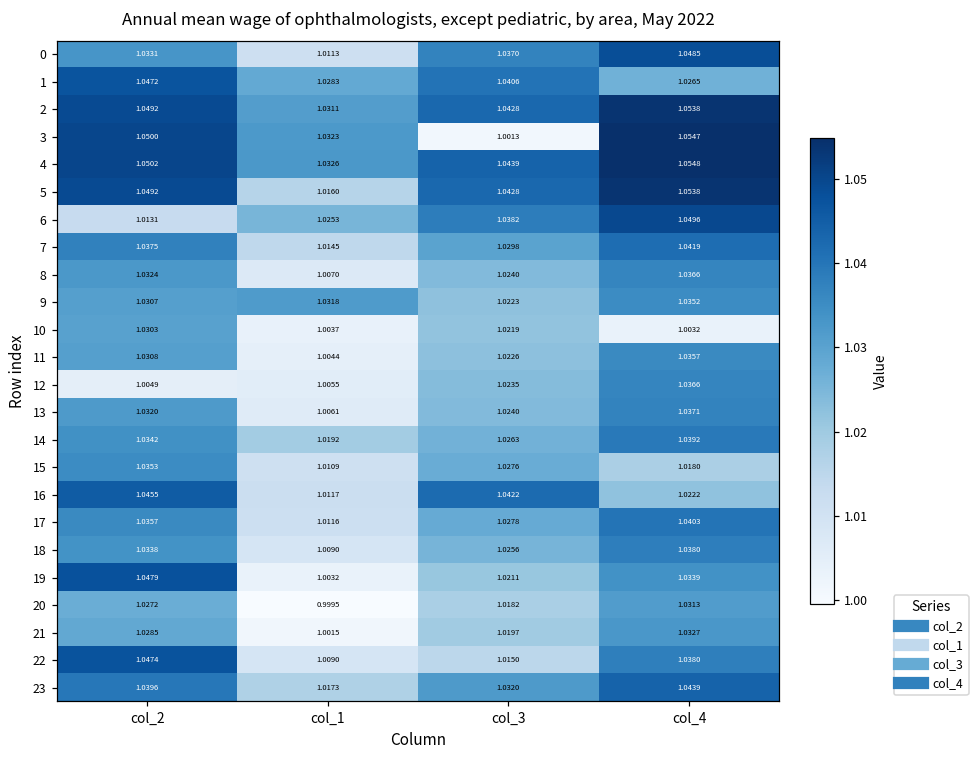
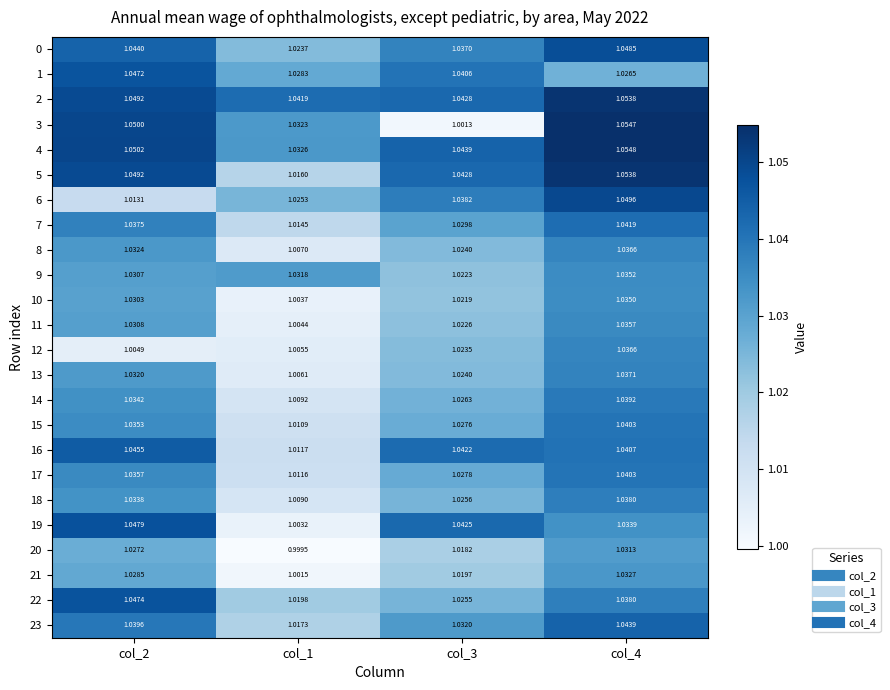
0, col_2: 1.0331 -> 1.0440
0, col_1: 1.0113 -> 1.0237
2, col_1: 1.0311 -> 1.0419
10, col_4: 1.0032 -> 1.0350
14, col_1: 1.0192 -> 1.0092
15, col_4: 1.0180 -> 1.0403
16, col_4: 1.0222 -> 1.0407
19, col_3: 1.0211 -> 1.0425
22, col_1: 1.0090 -> 1.0198
22, col_3: 1.0150 -> 1.0255
